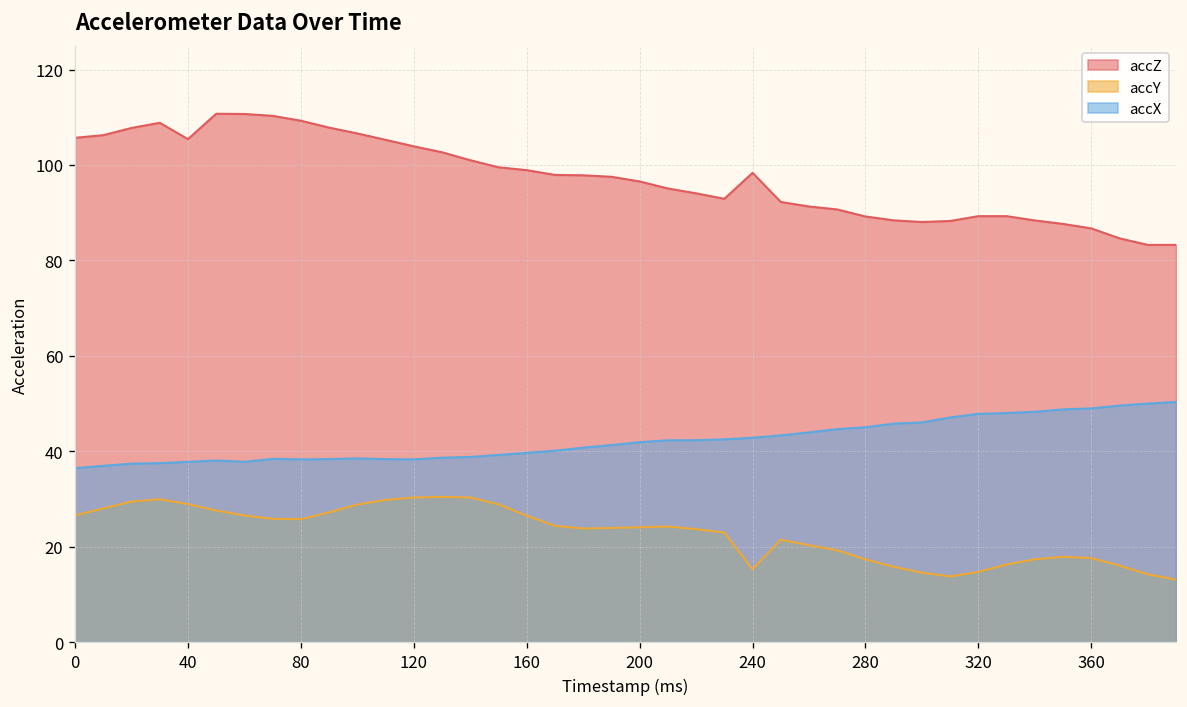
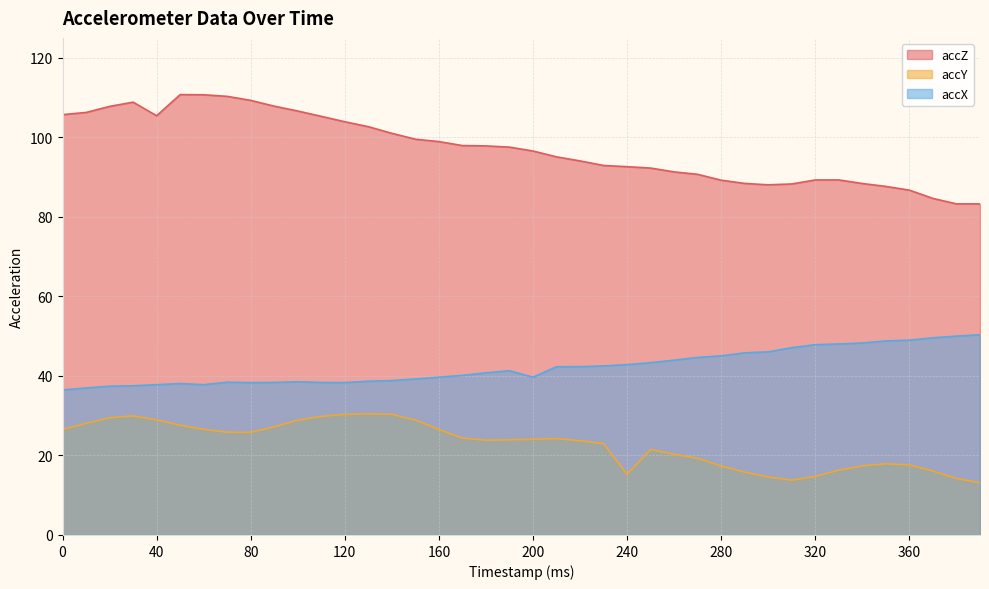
accX, 200: 42 -> 40
accZ, 240: 98 -> 93
